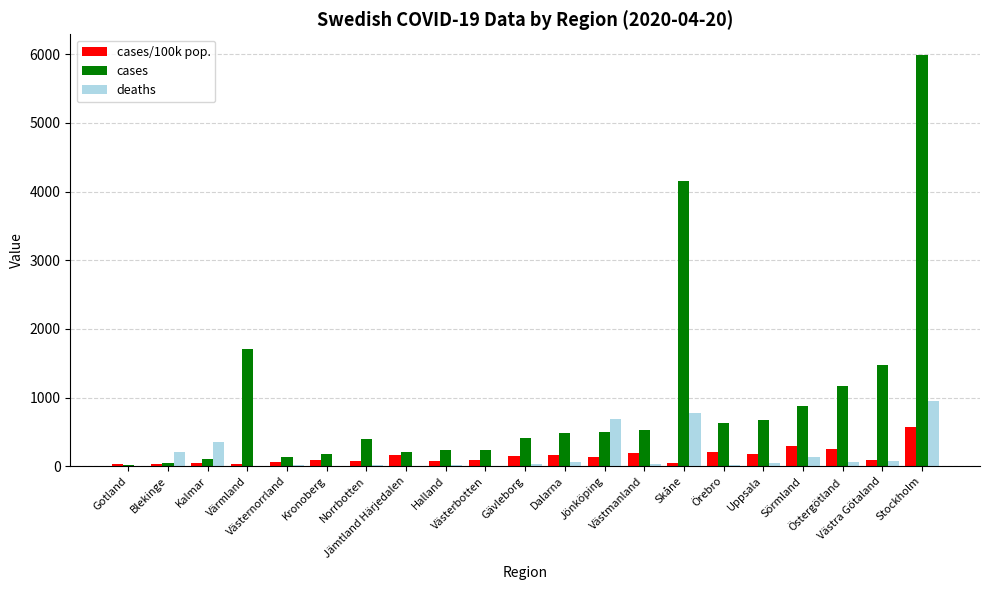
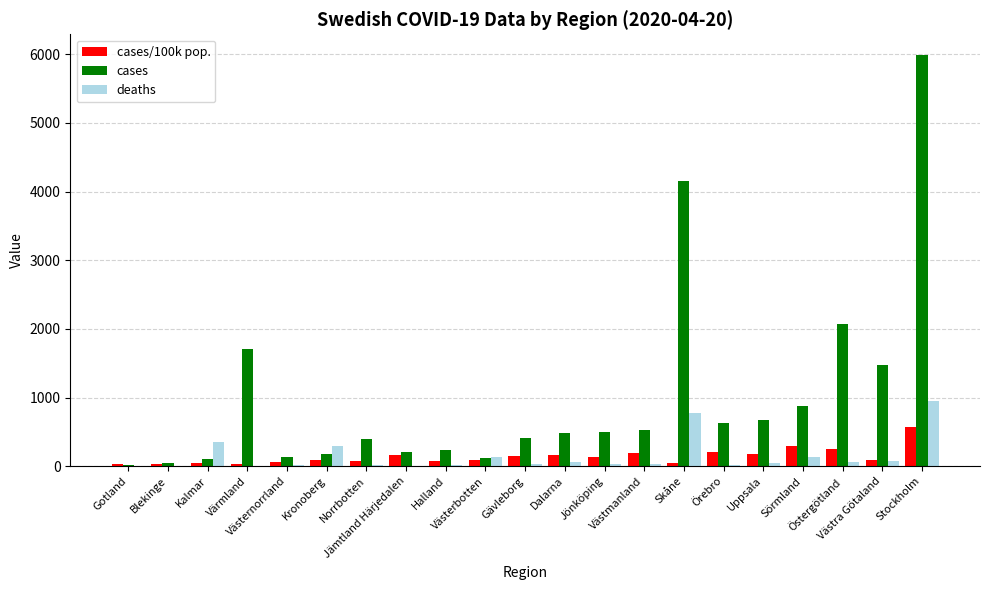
deaths, Blekinge: 200 -> 0
deaths, Kronoberg: 0 -> 300
cases, Västerbotten: 200 -> 100
deaths, Västerbotten: 0 -> 100
deaths, Jönköping: 700 -> 0
cases, Östergötland: 1200 -> 2100
